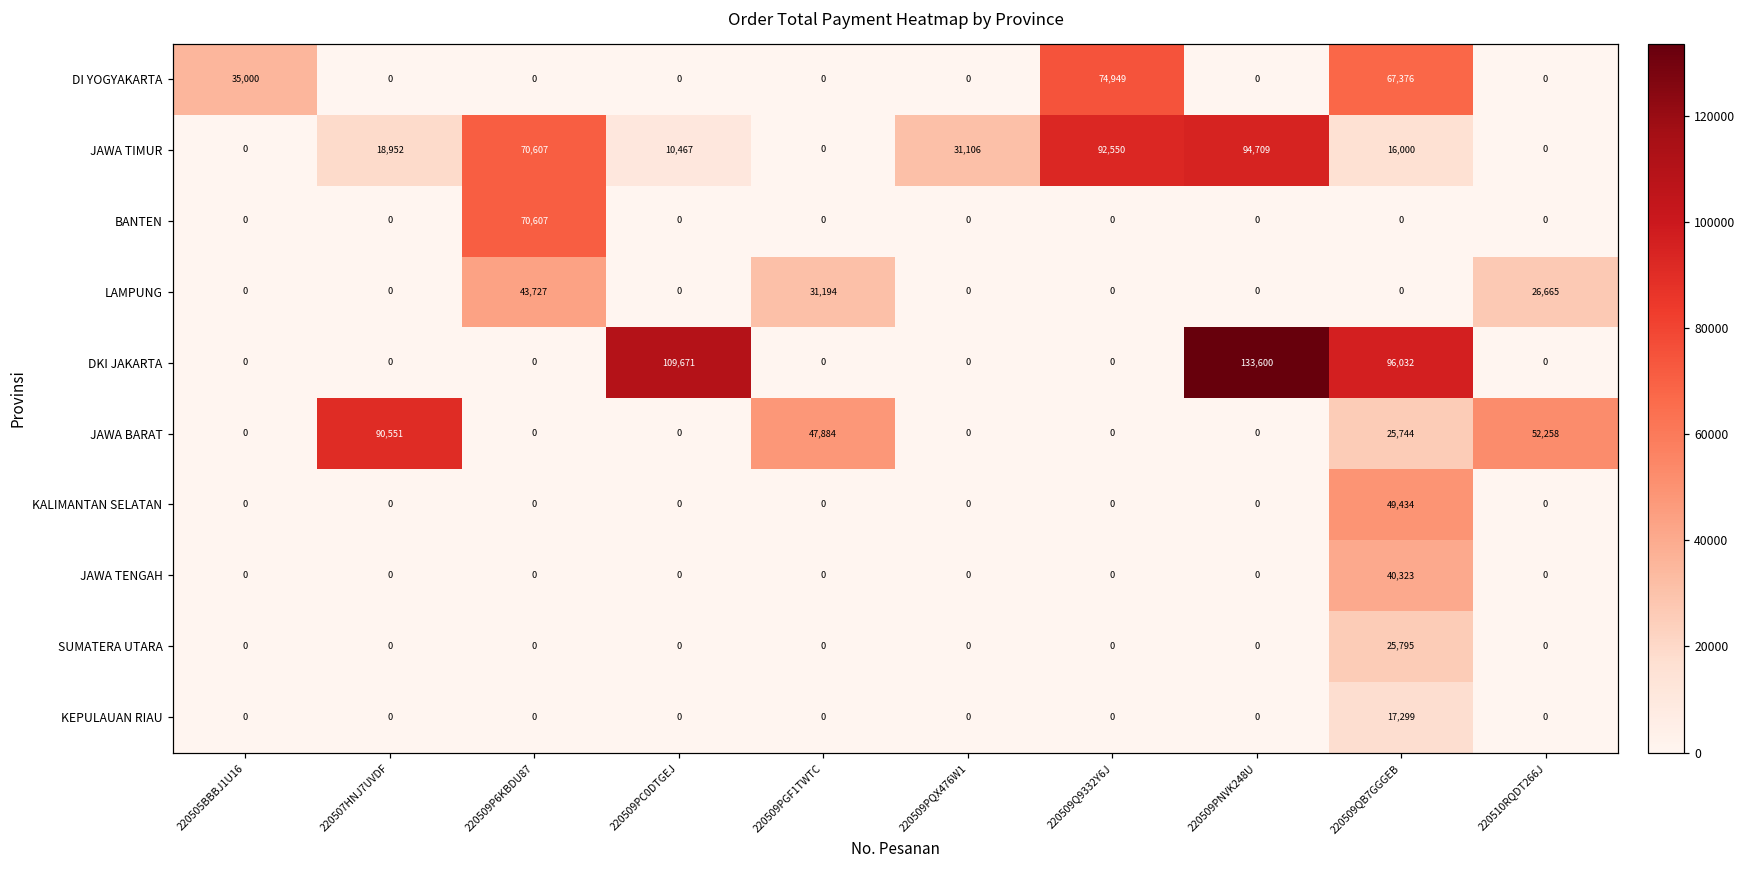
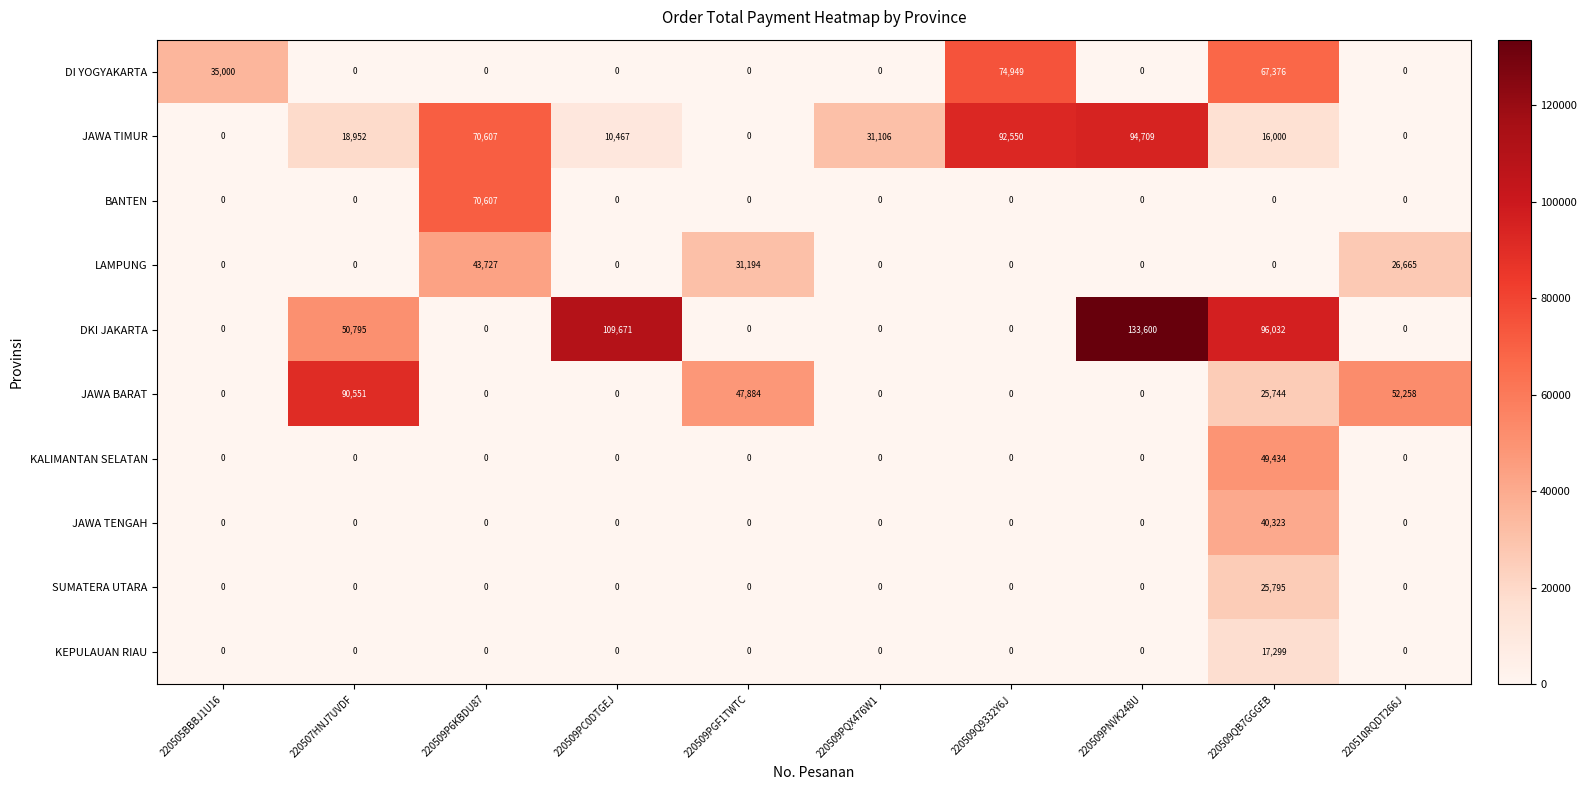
DKI JAKARTA, 220507HNJ7UVDF: 0 -> 50,795
